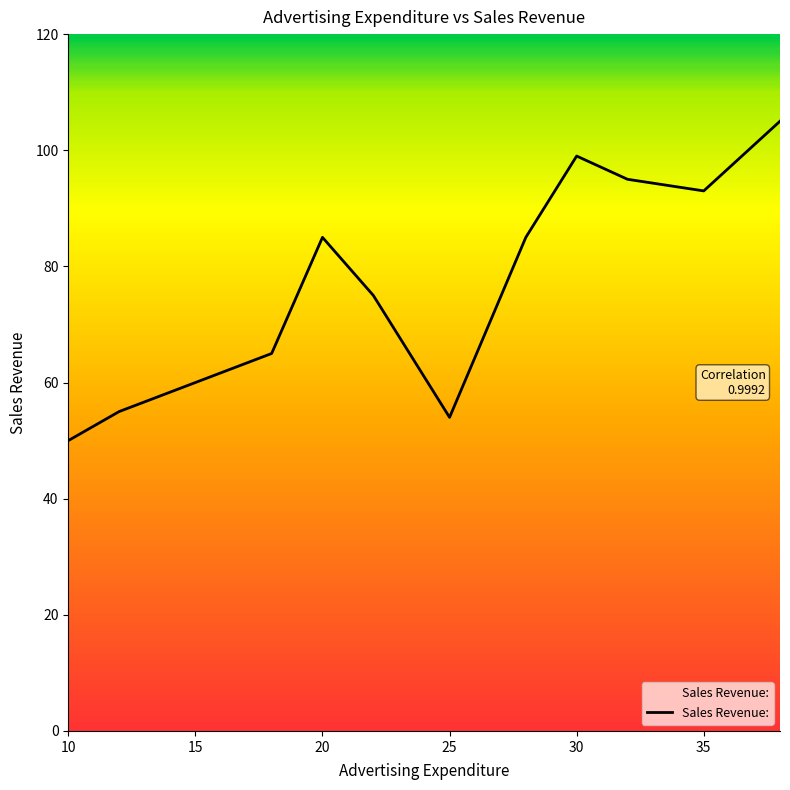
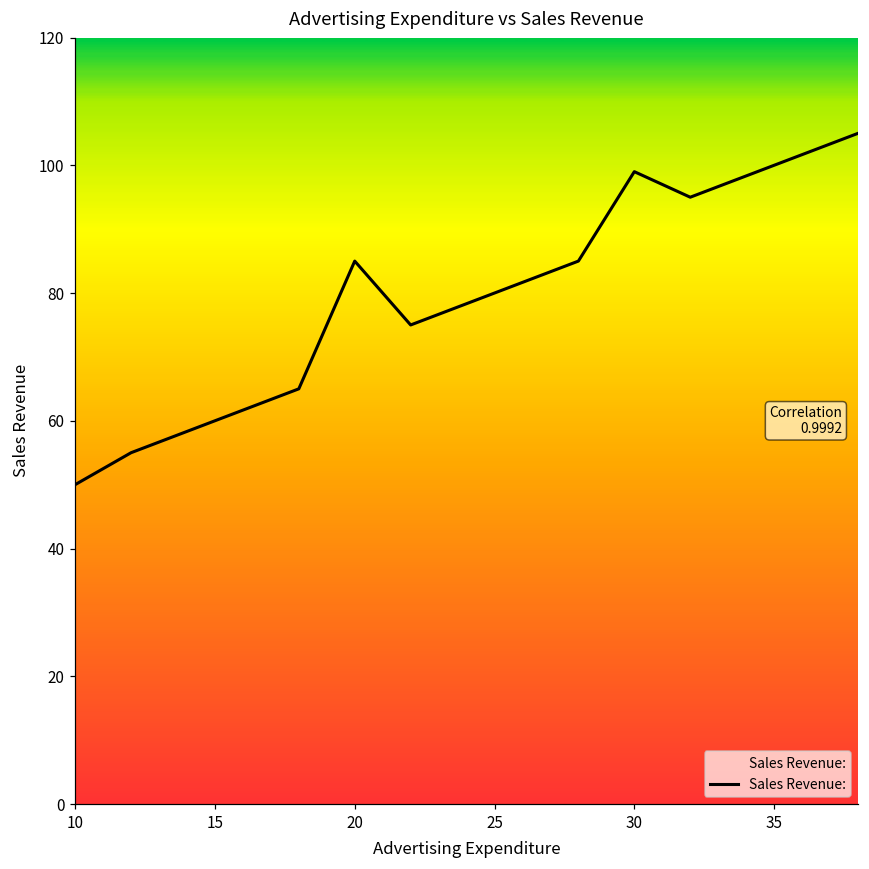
25: 54 -> 80
35: 93 -> 100
